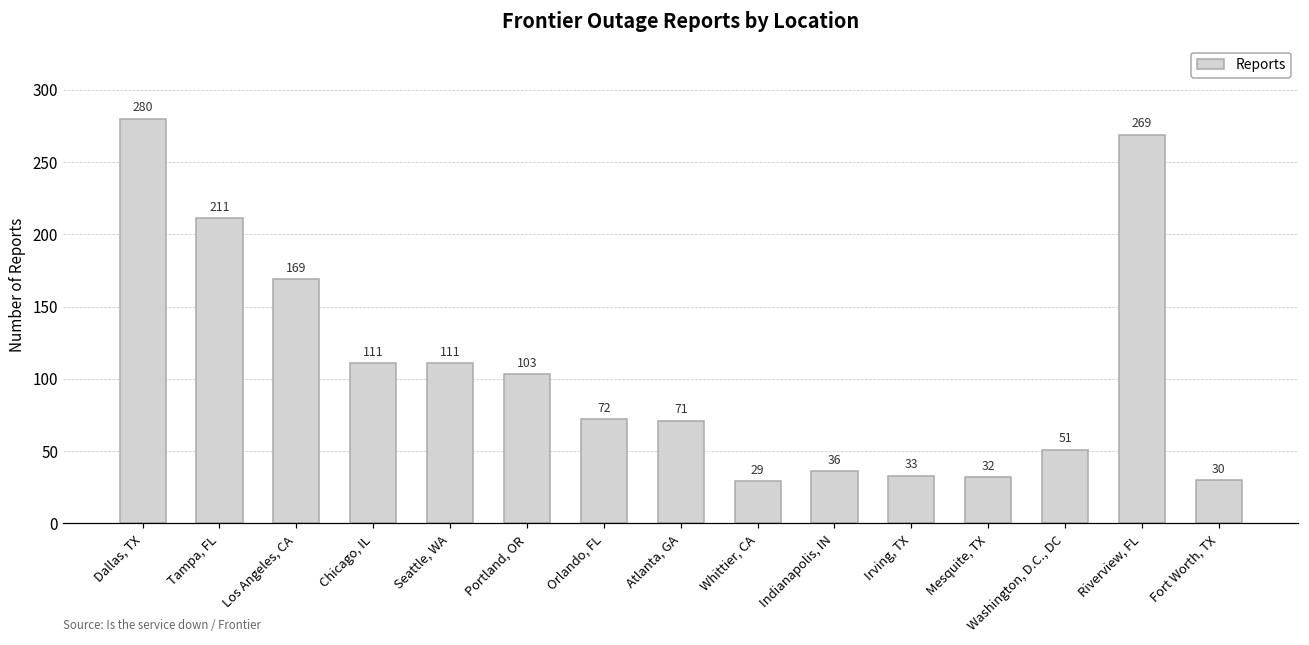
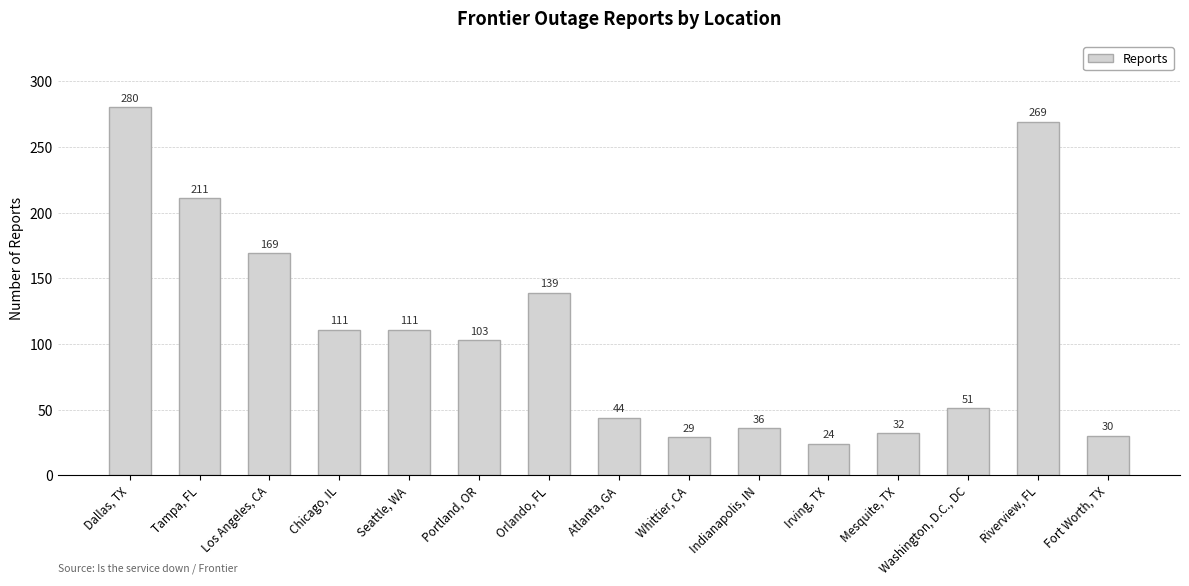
Orlando, FL: 72 -> 139
Atlanta, GA: 71 -> 44
Irving, TX: 33 -> 24
